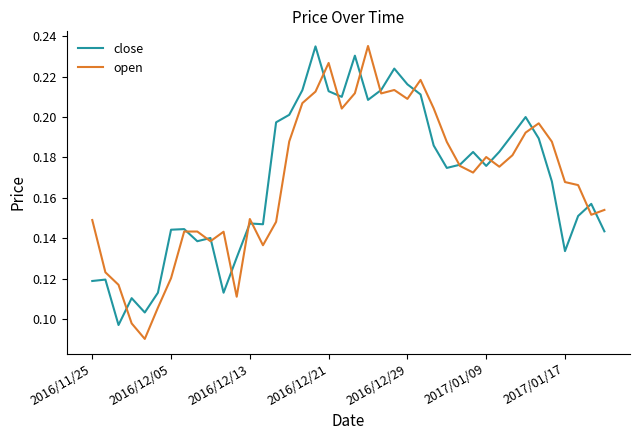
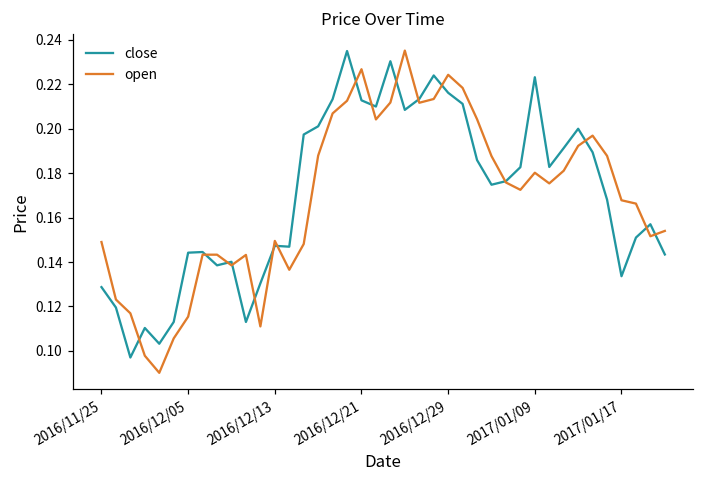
close, 2016/11/25: 0.119 -> 0.129
open, 2016/12/05: 0.120 -> 0.115
open, 2016/12/29: 0.209 -> 0.224
close, 2017/01/09: 0.176 -> 0.223
